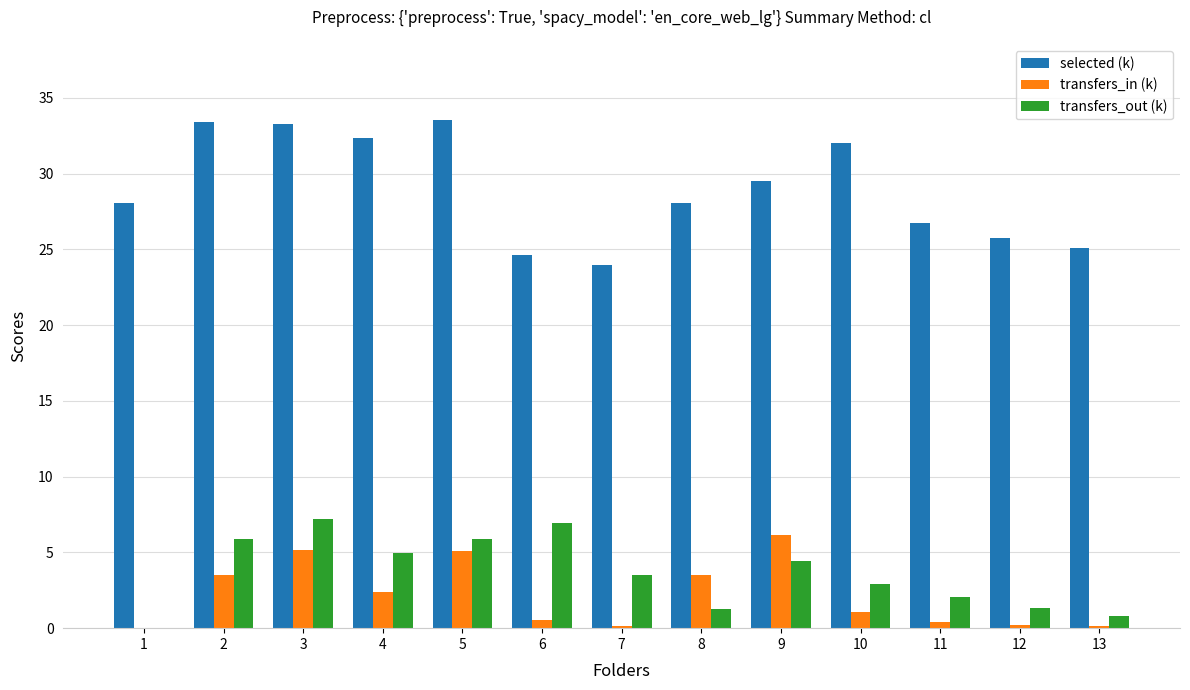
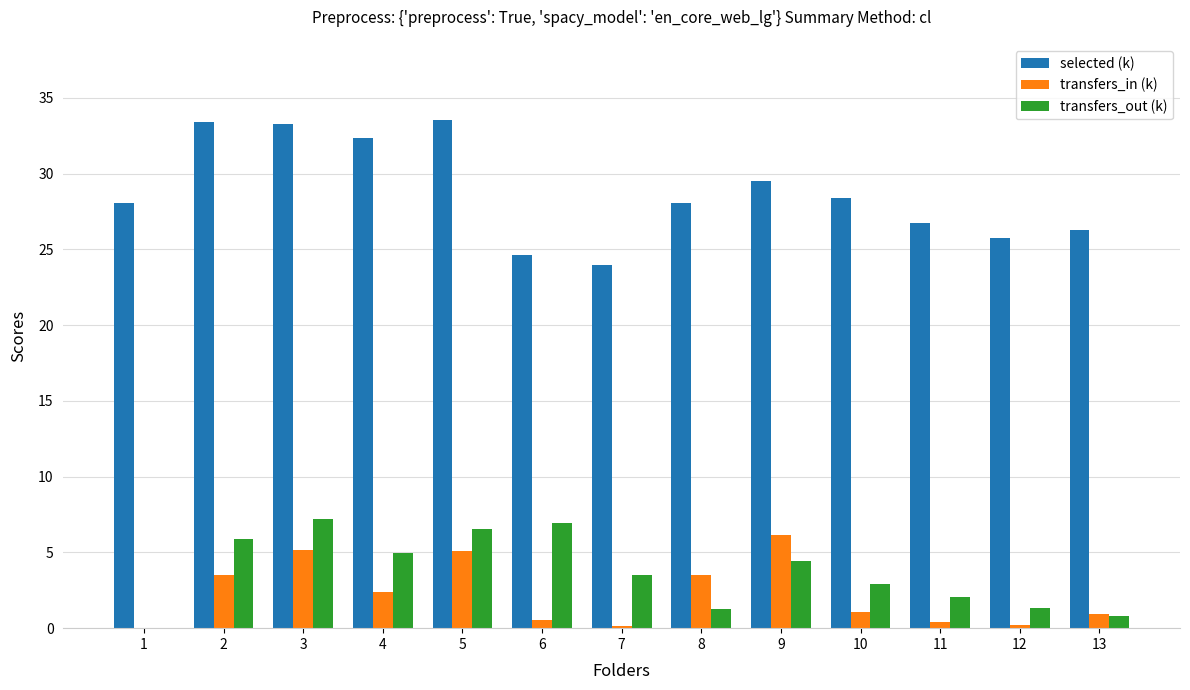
transfers_out (k), 5: 5.9 -> 6.5
selected (k), 10: 32.0 -> 28.4
selected (k), 13: 25.1 -> 26.3
transfers_in (k), 13: 0.1 -> 0.9
